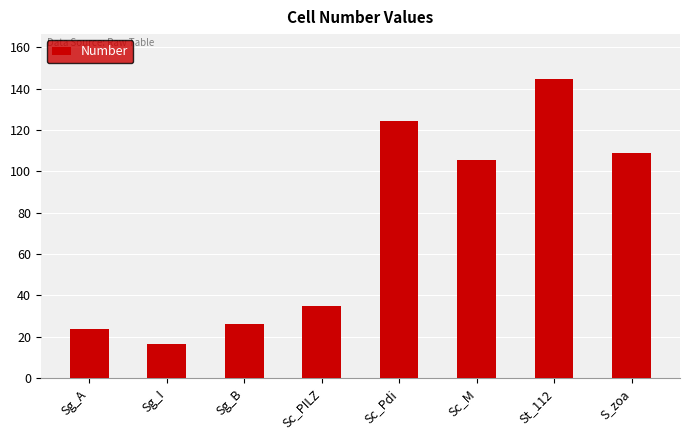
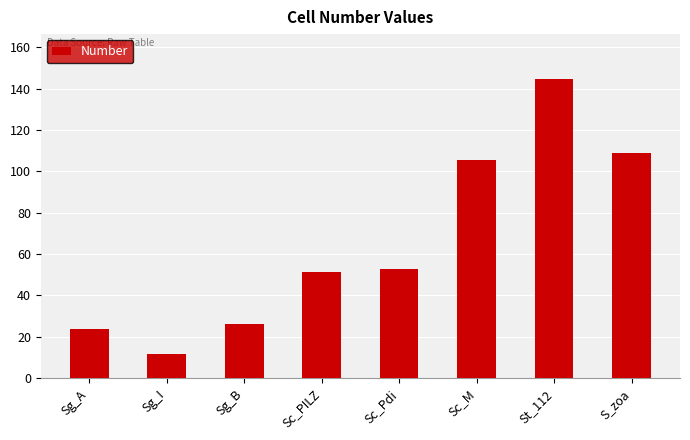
Sg_I: 17 -> 12
Sc_PILZ: 35 -> 51
Sc_Pdi: 124 -> 53
